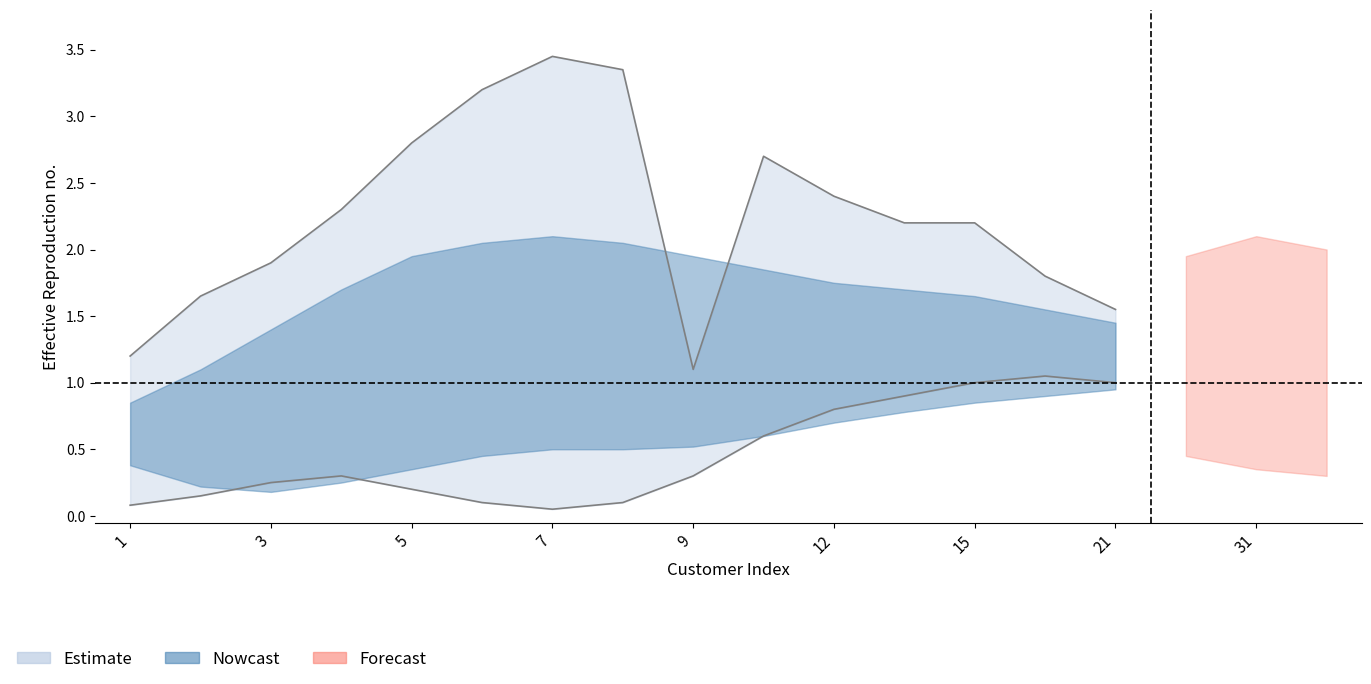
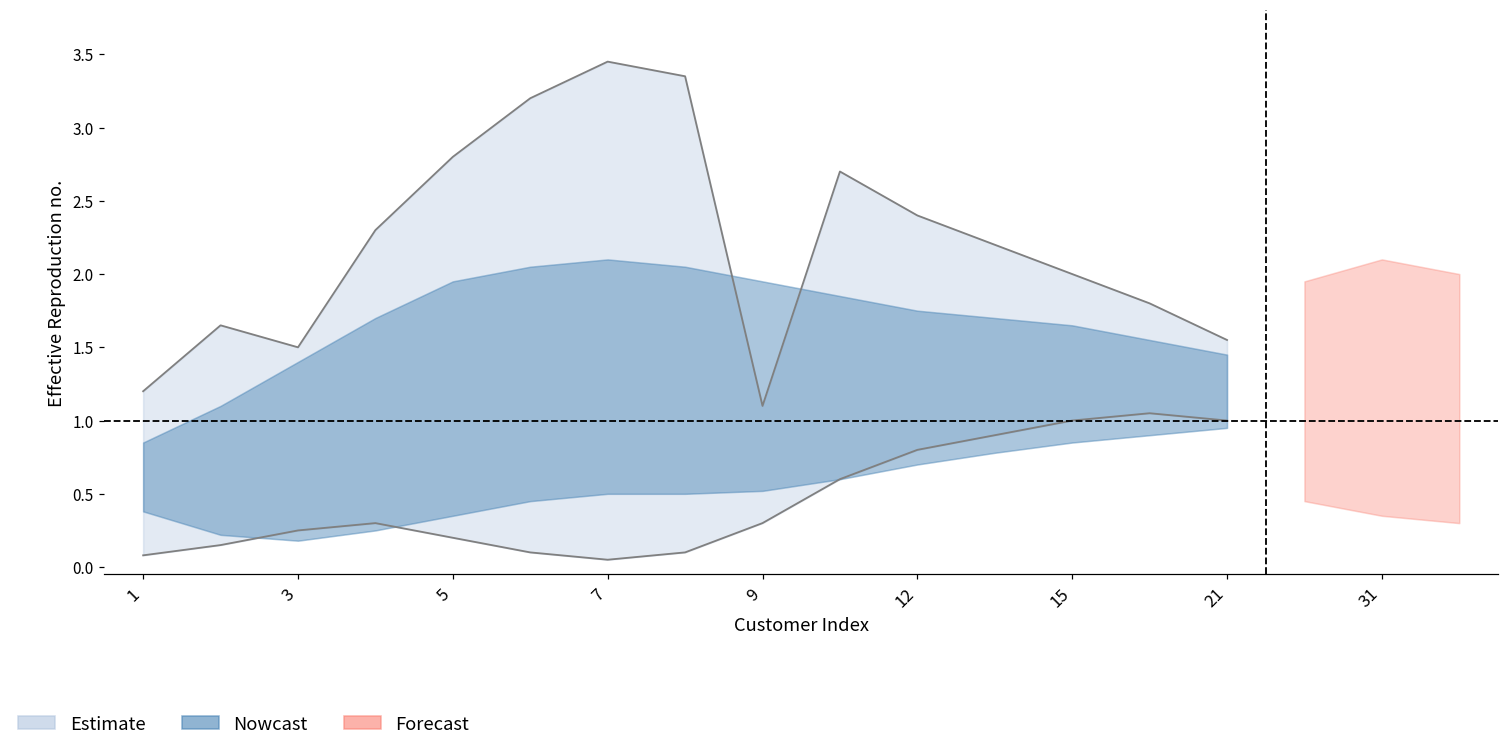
Estimate, 3: 1.9 -> 1.5
Estimate, 15: 2.2 -> 2.0
